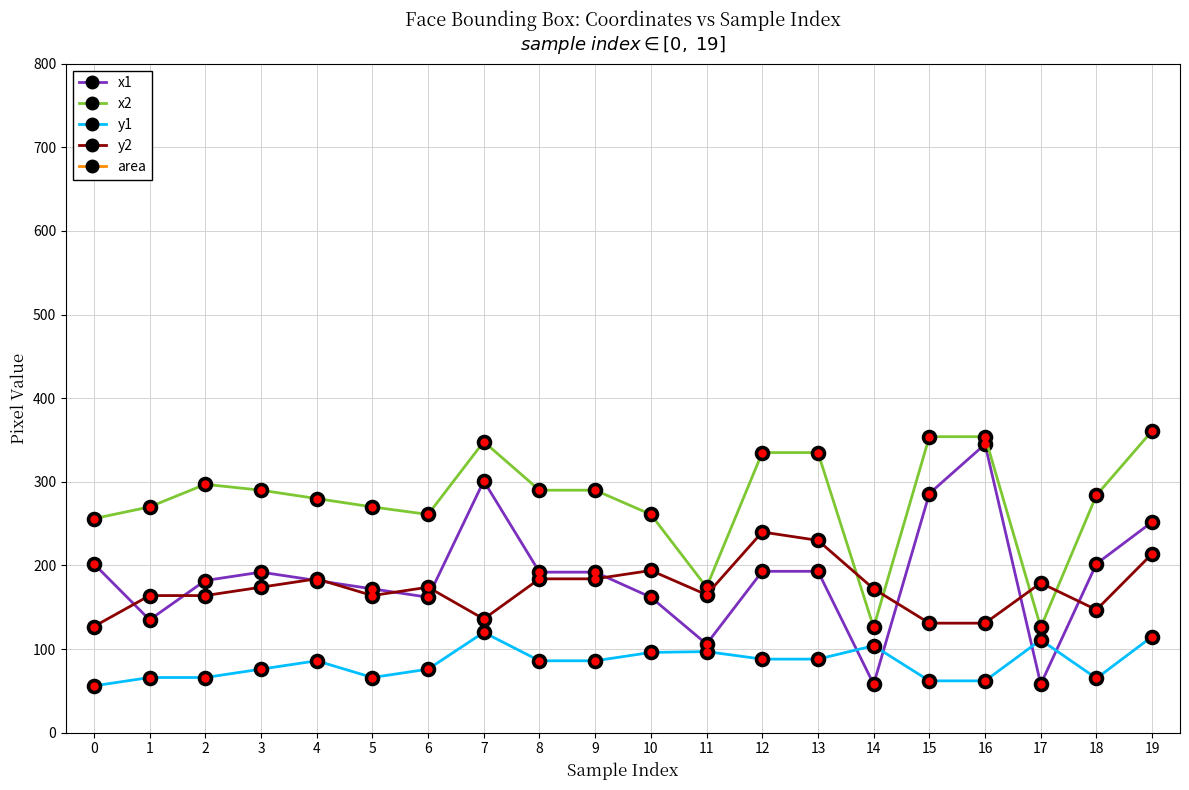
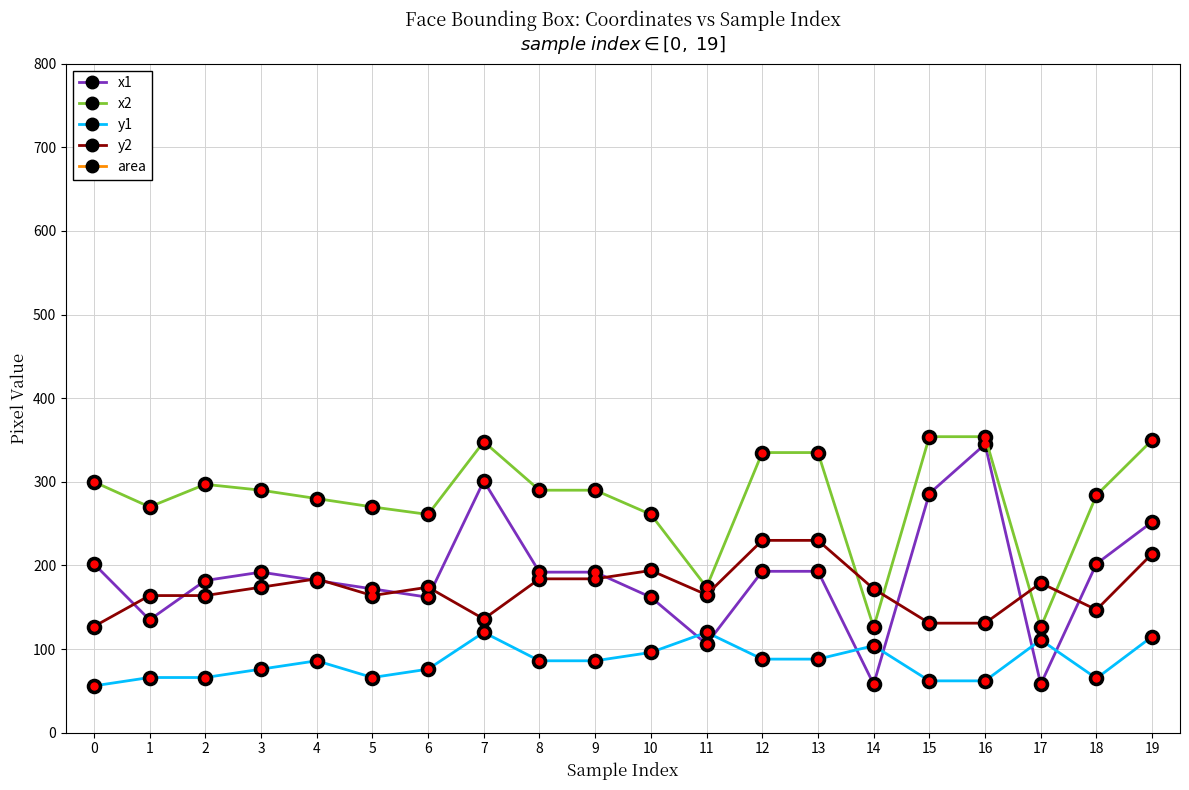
x2, 0: 260 -> 300
y1, 11: 100 -> 120
y2, 12: 240 -> 230
x2, 19: 360 -> 350
